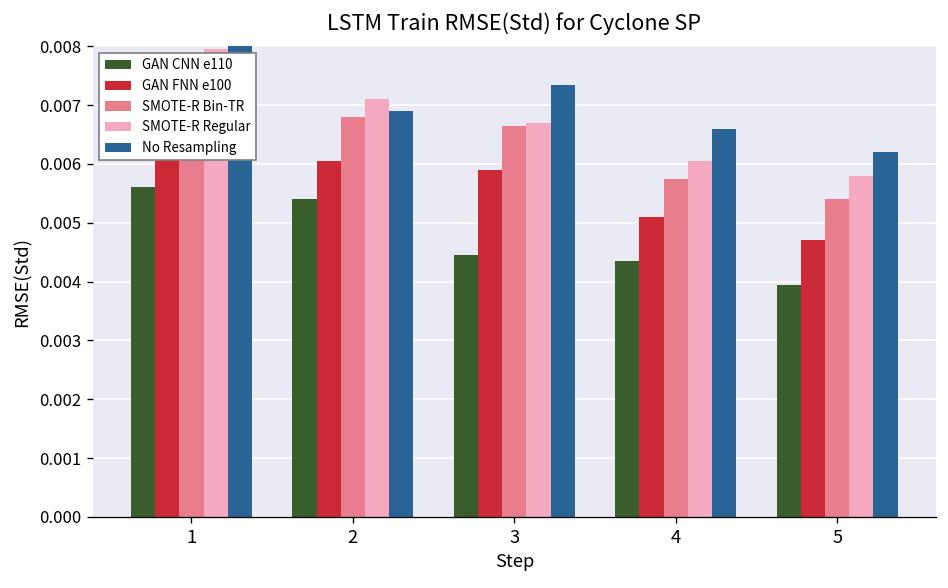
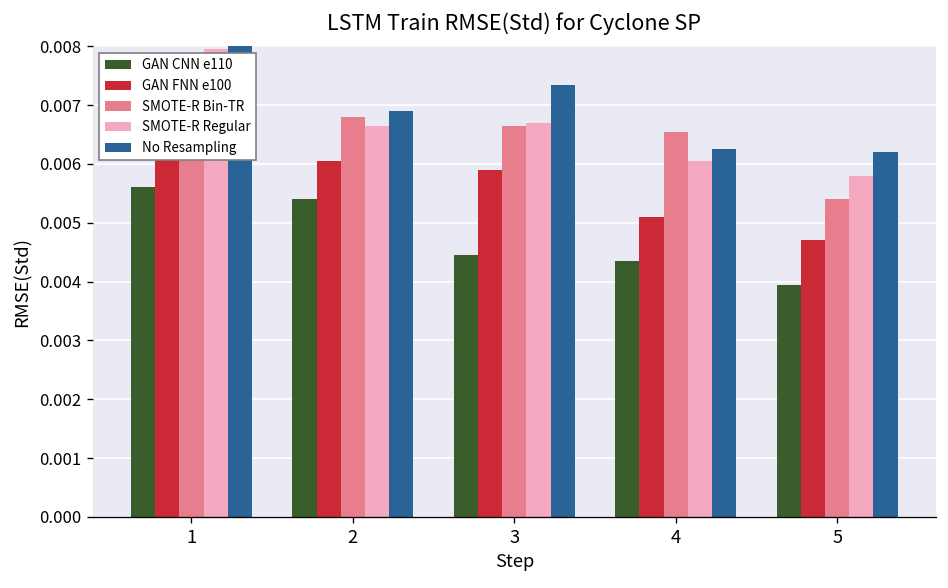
SMOTE-R Regular, 2: 0.0071 -> 0.0067
SMOTE-R Bin-TR, 4: 0.0058 -> 0.0065
No Resampling, 4: 0.0066 -> 0.0063
